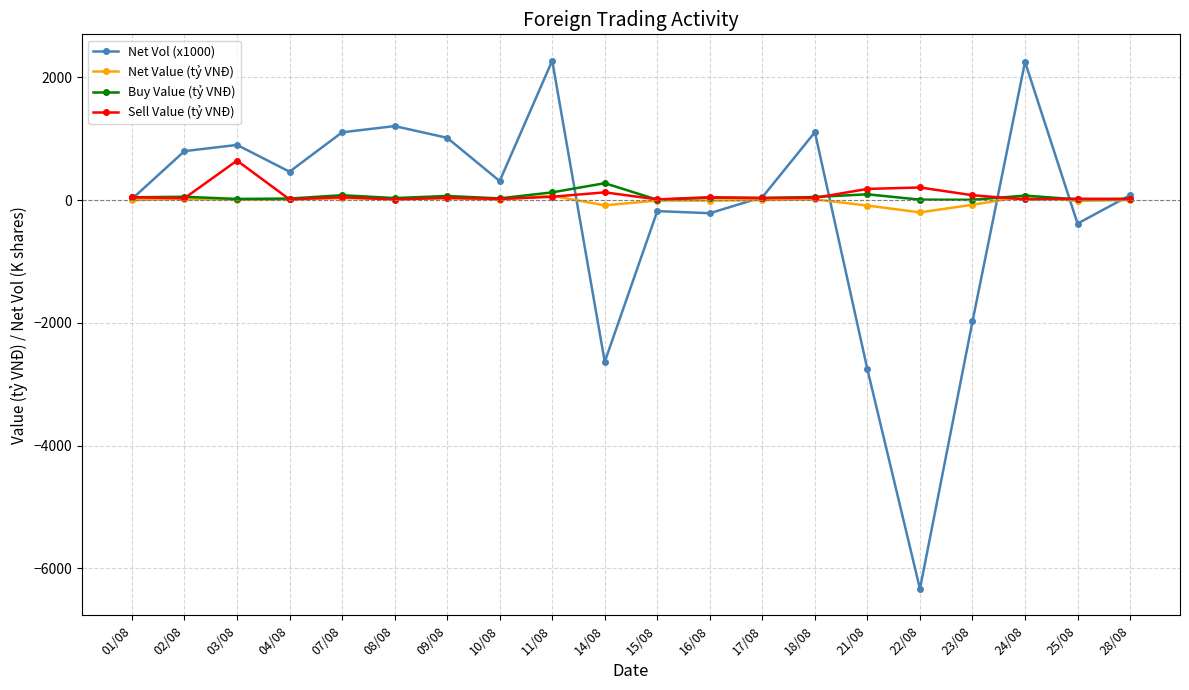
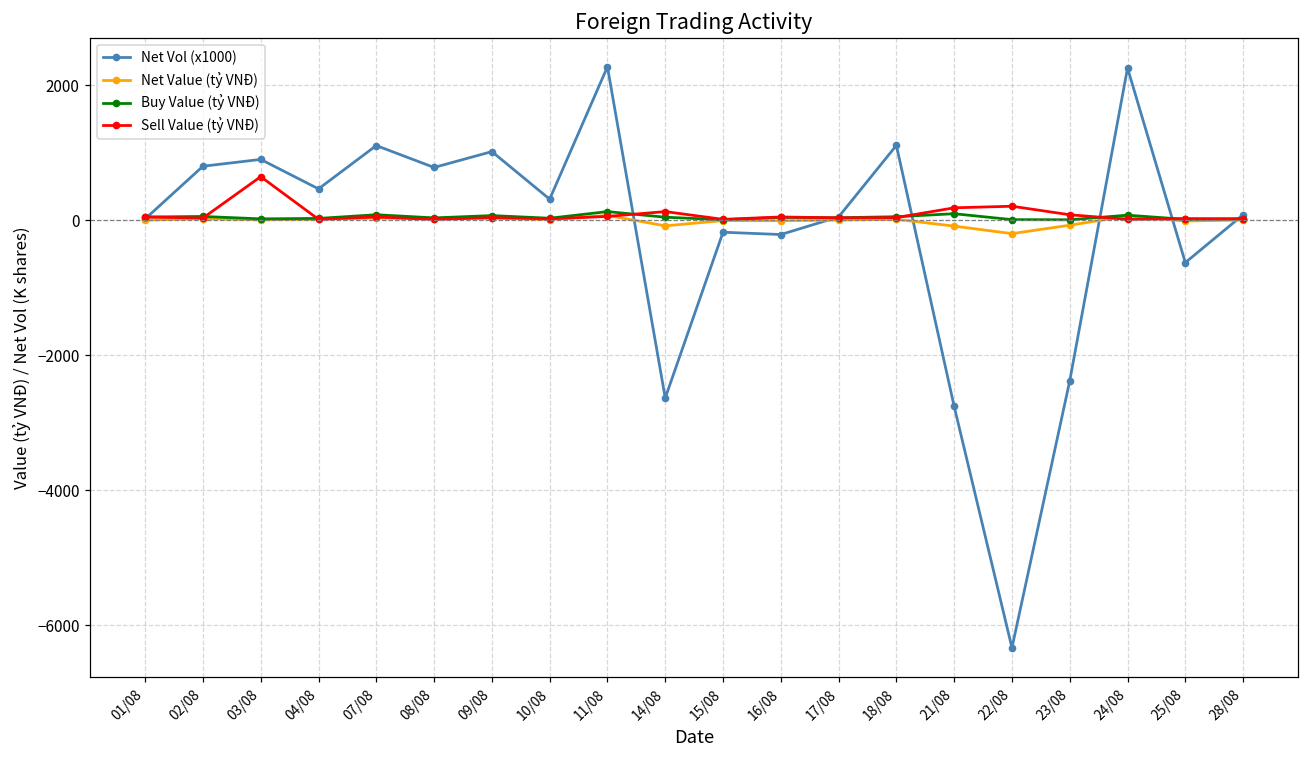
Net Vol (x1000), 08/08: 1200 -> 800
Buy Value (tỷ VNĐ), 14/08: 300 -> 0
Net Vol (x1000), 23/08: -2000 -> -2400
Net Vol (x1000), 25/08: -400 -> -600
